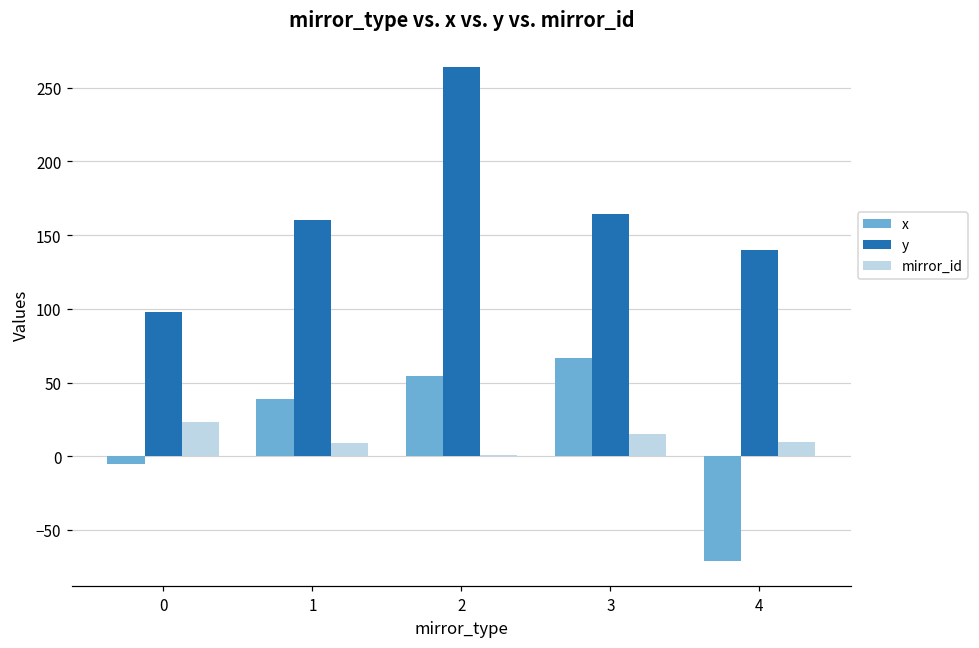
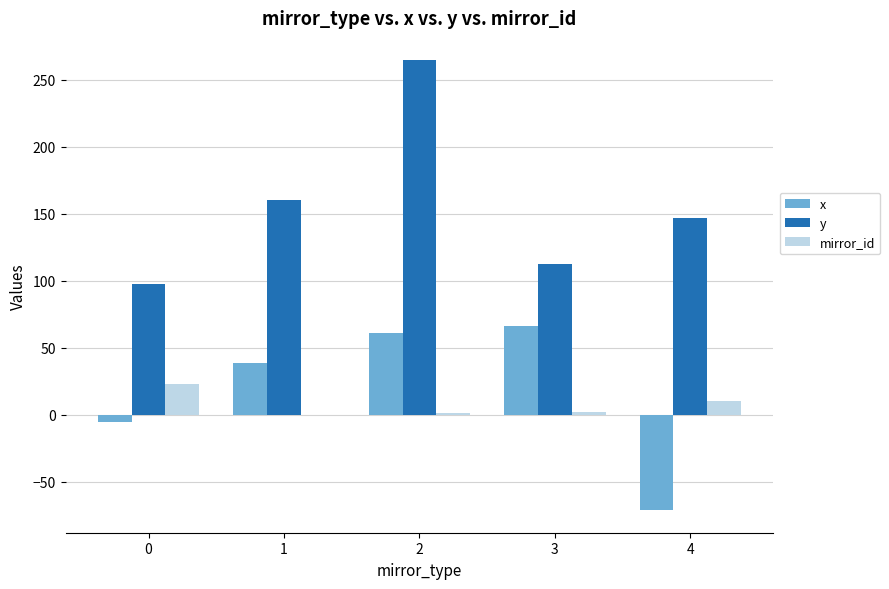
mirror_id, 1: 9 -> 0
x, 2: 55 -> 61
y, 3: 164 -> 112
mirror_id, 3: 15 -> 2
y, 4: 140 -> 146
